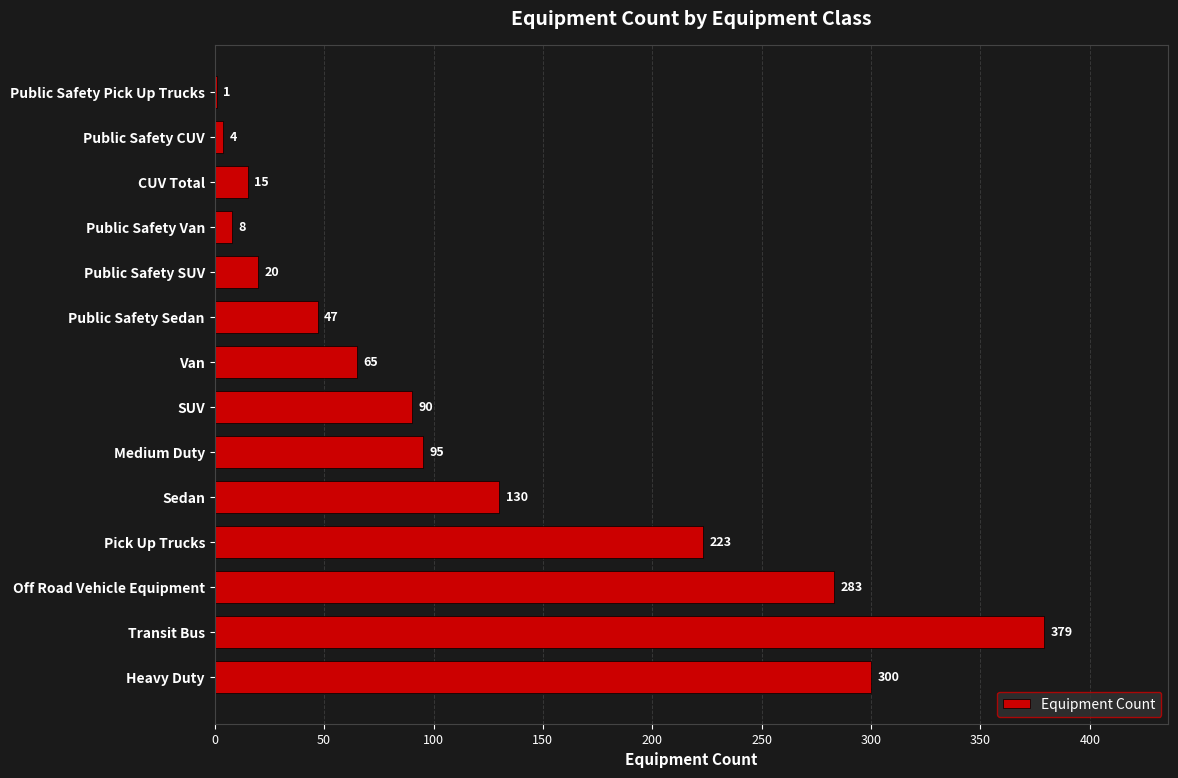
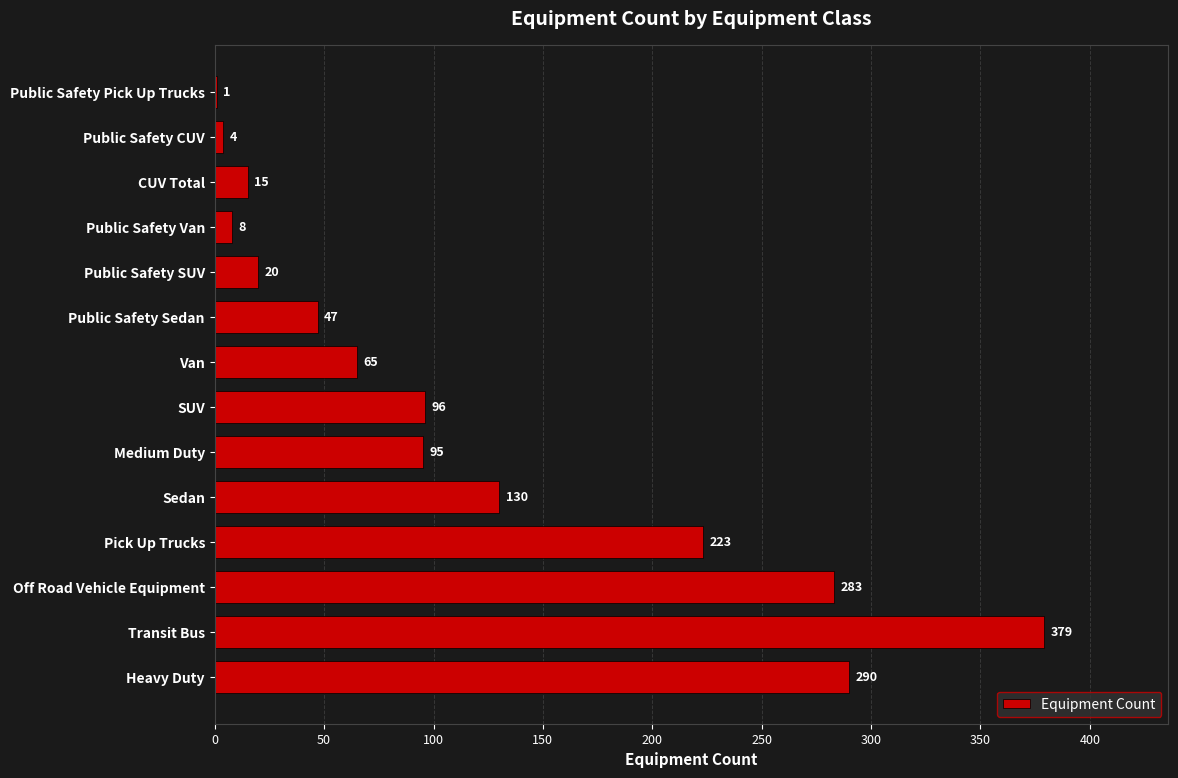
SUV: 90 -> 96
Heavy Duty: 300 -> 290
